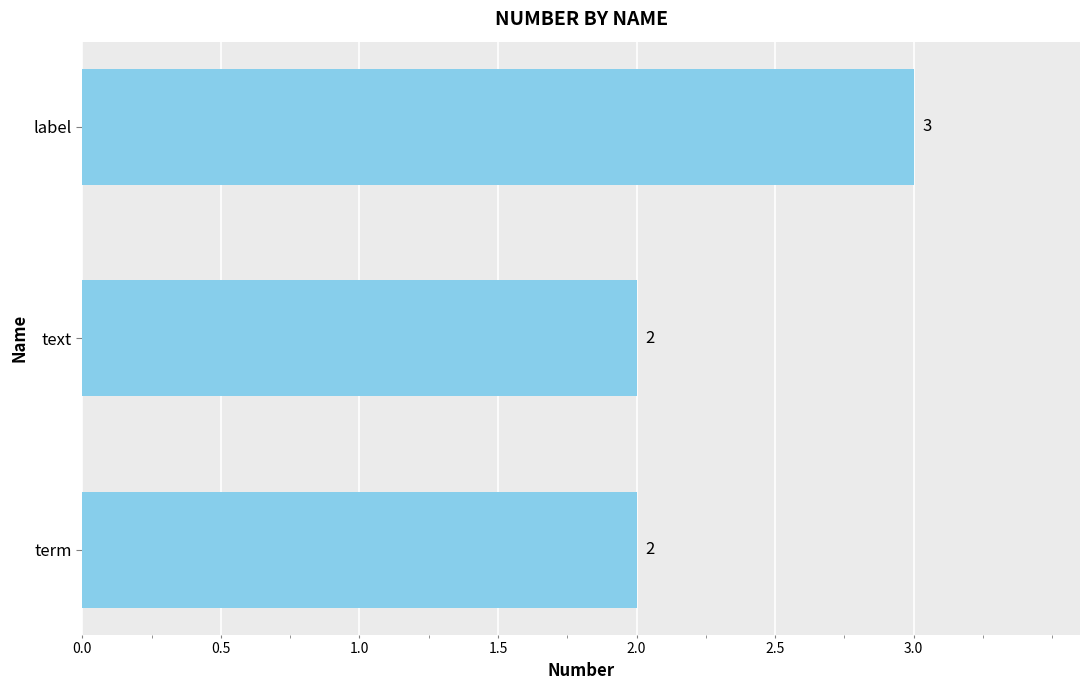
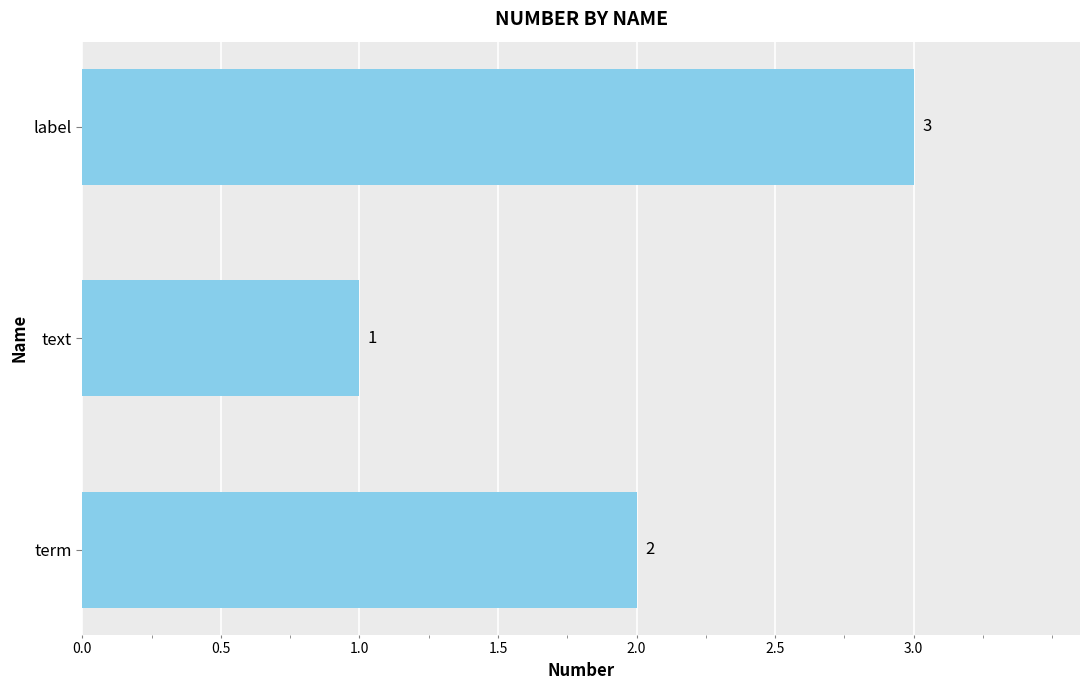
text: 2 -> 1
